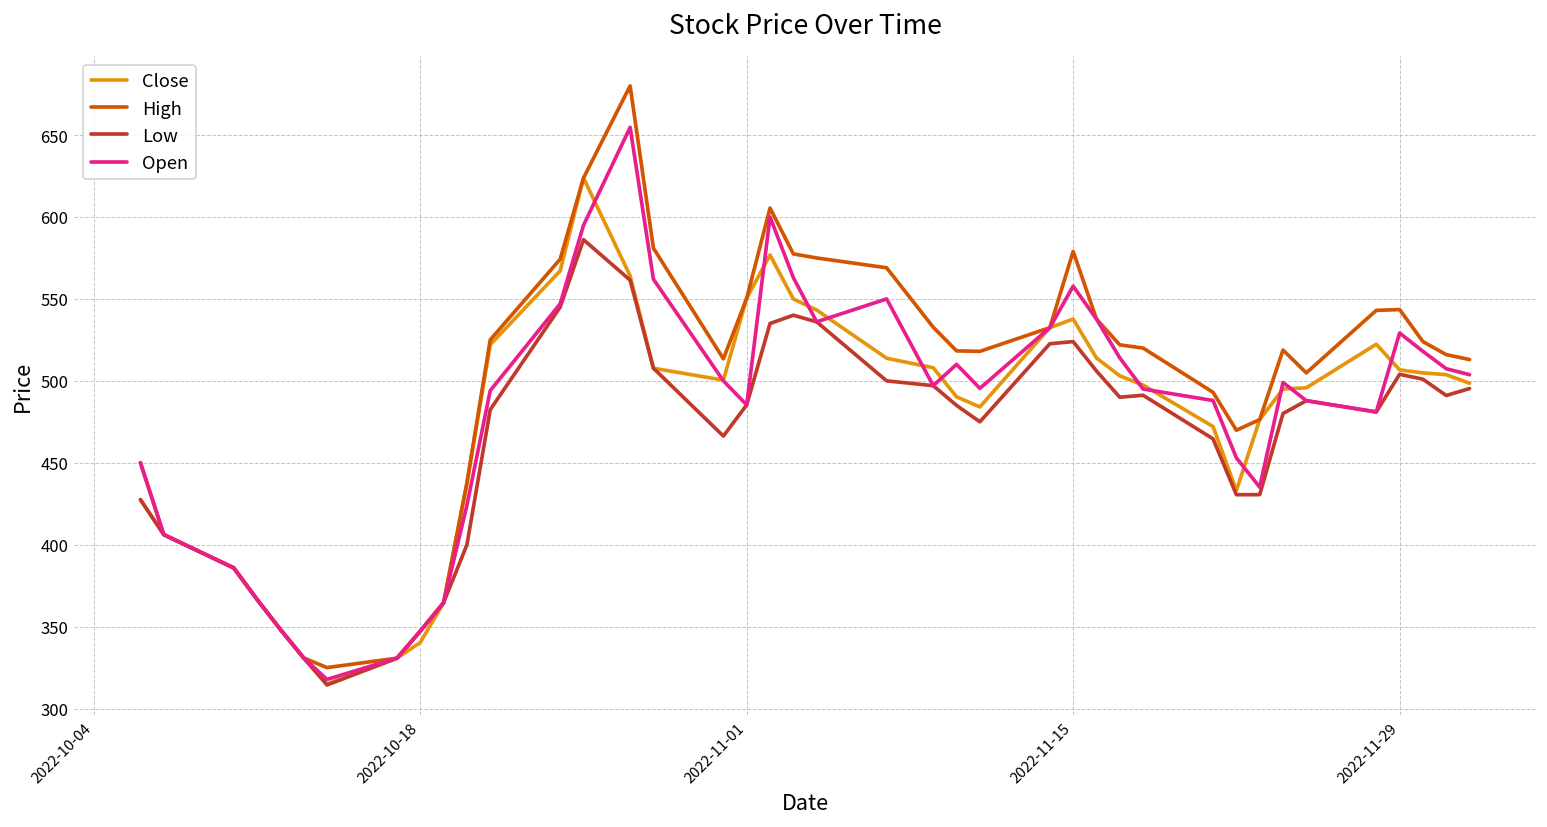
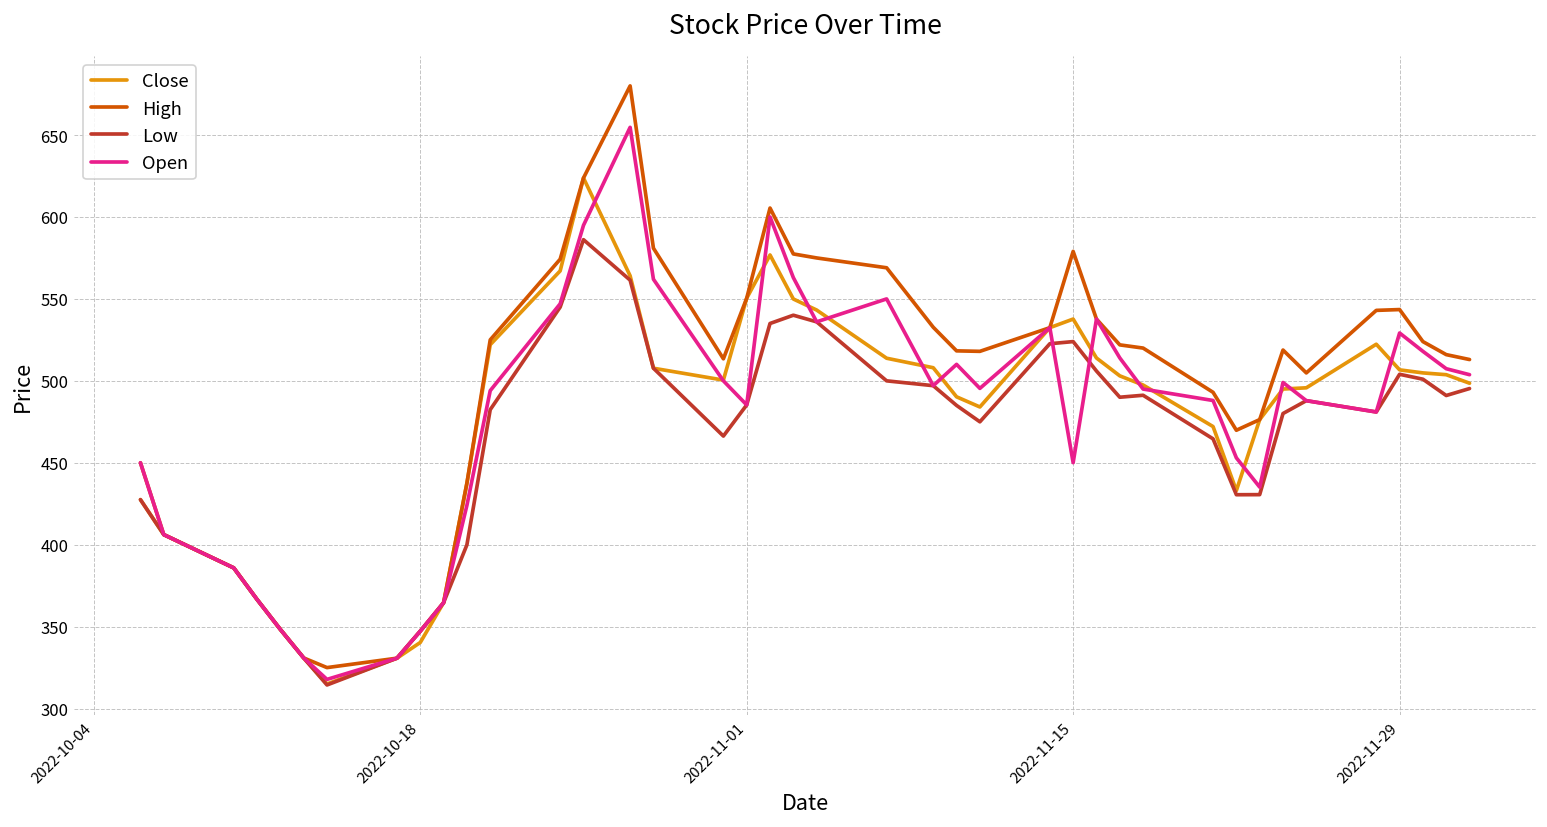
Open, 2022-11-15: 558 -> 450
